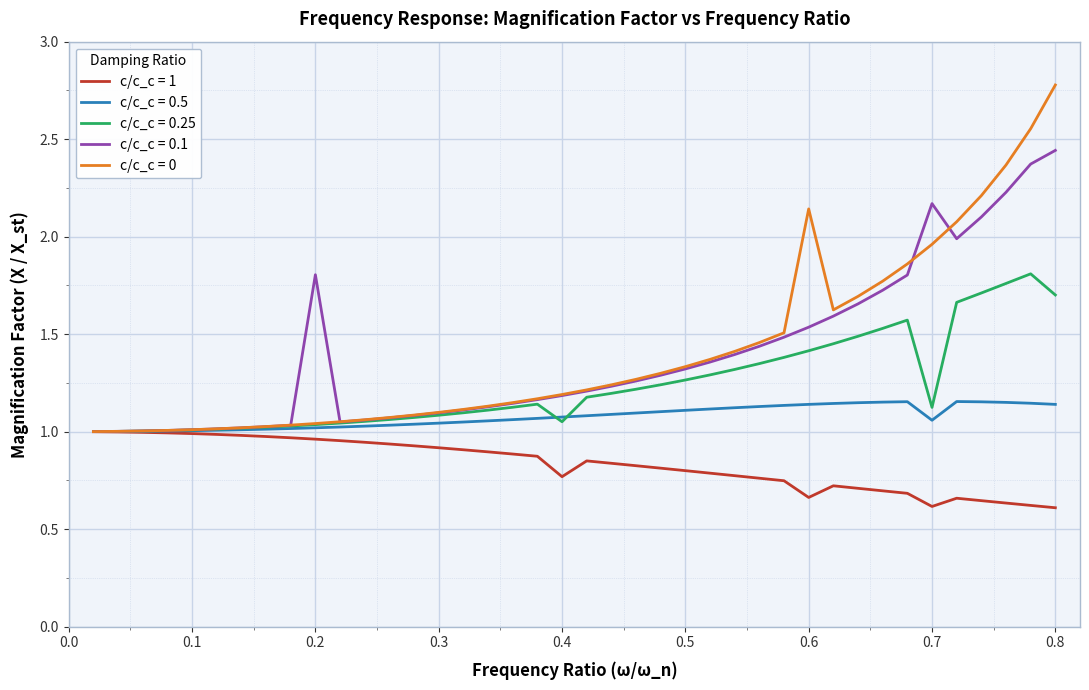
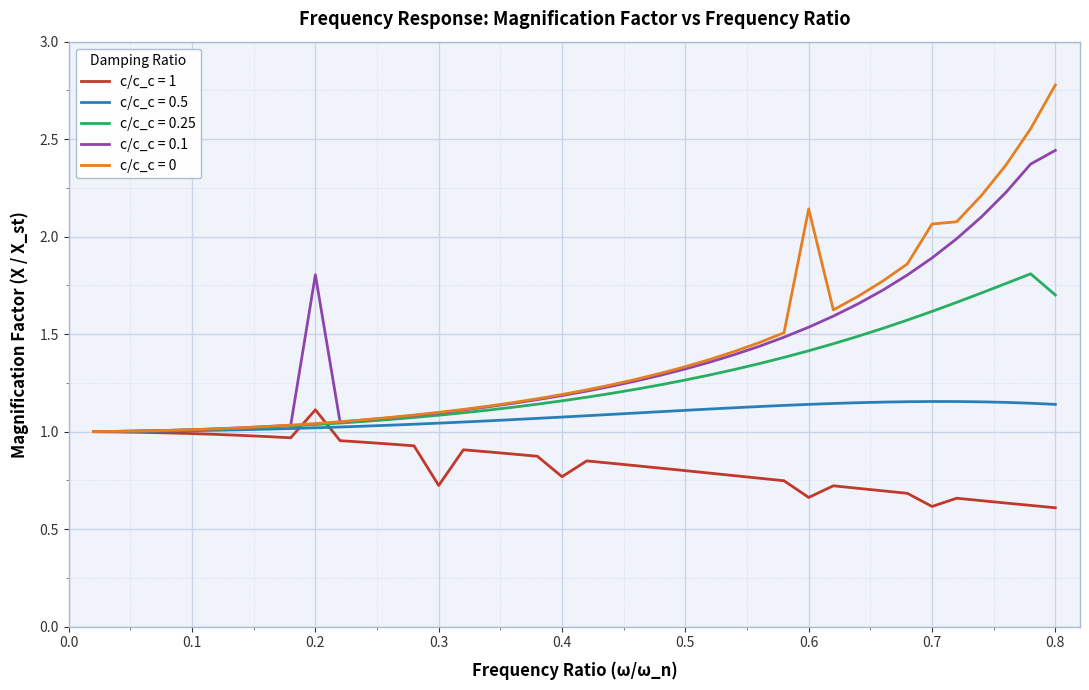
c/c_c = 1, 0.2: 0.96 -> 1.11
c/c_c = 1, 0.3: 0.92 -> 0.72
c/c_c = 0.25, 0.4: 1.05 -> 1.16
c/c_c = 0.5, 0.7: 1.06 -> 1.15
c/c_c = 0.25, 0.7: 1.12 -> 1.62
c/c_c = 0.1, 0.7: 2.17 -> 1.89
c/c_c = 0, 0.7: 1.96 -> 2.06
